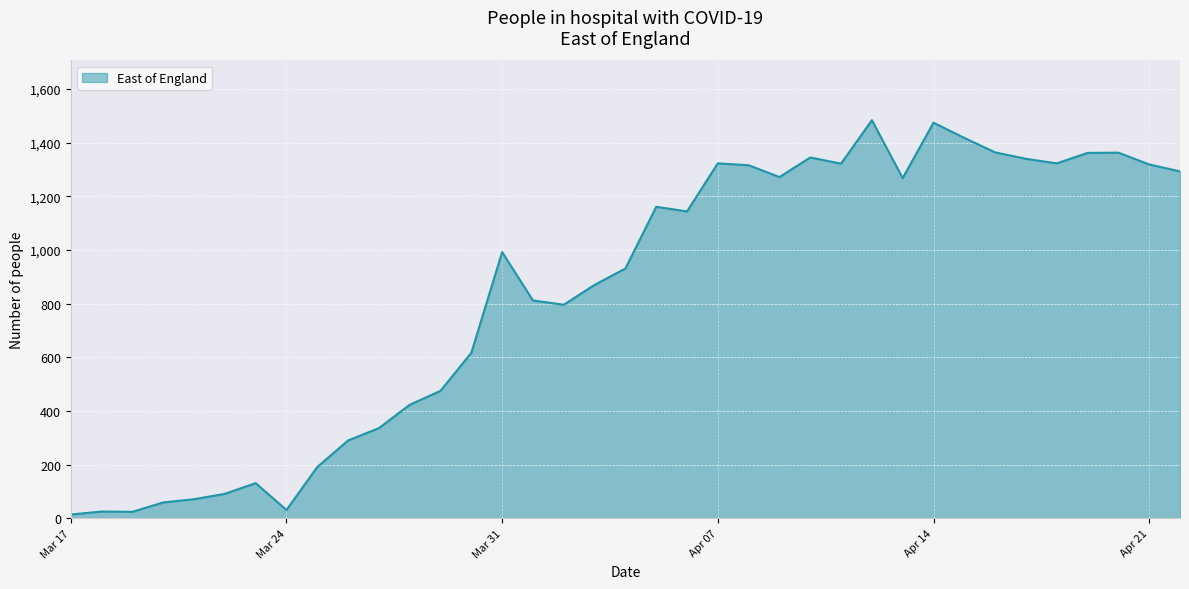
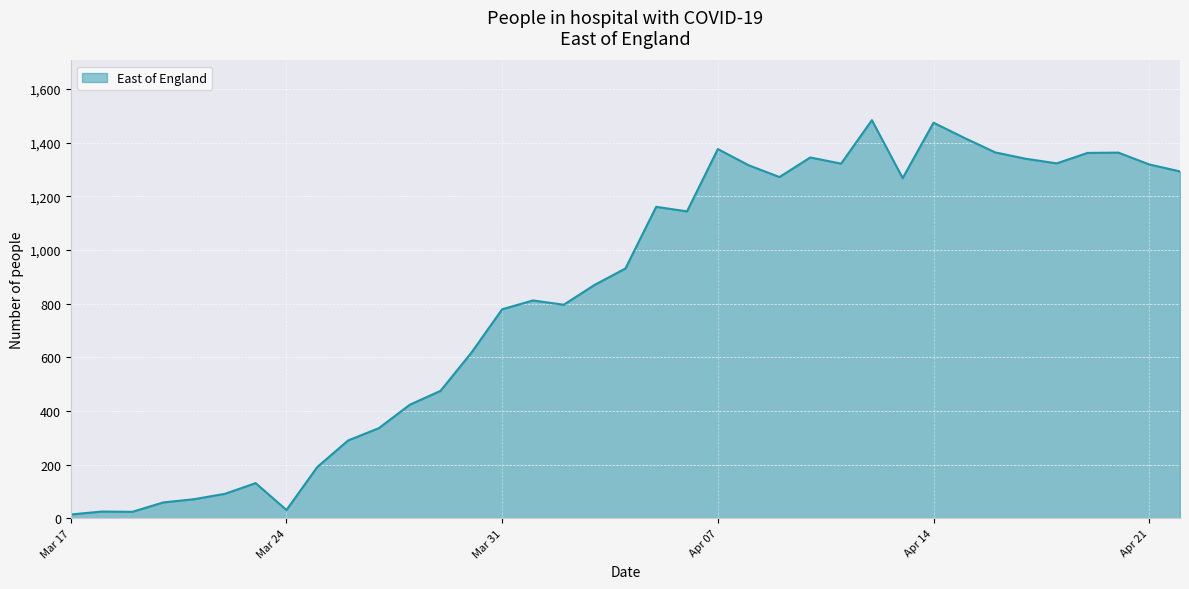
Mar 31: 990 -> 780
Apr 07: 1,320 -> 1,380
